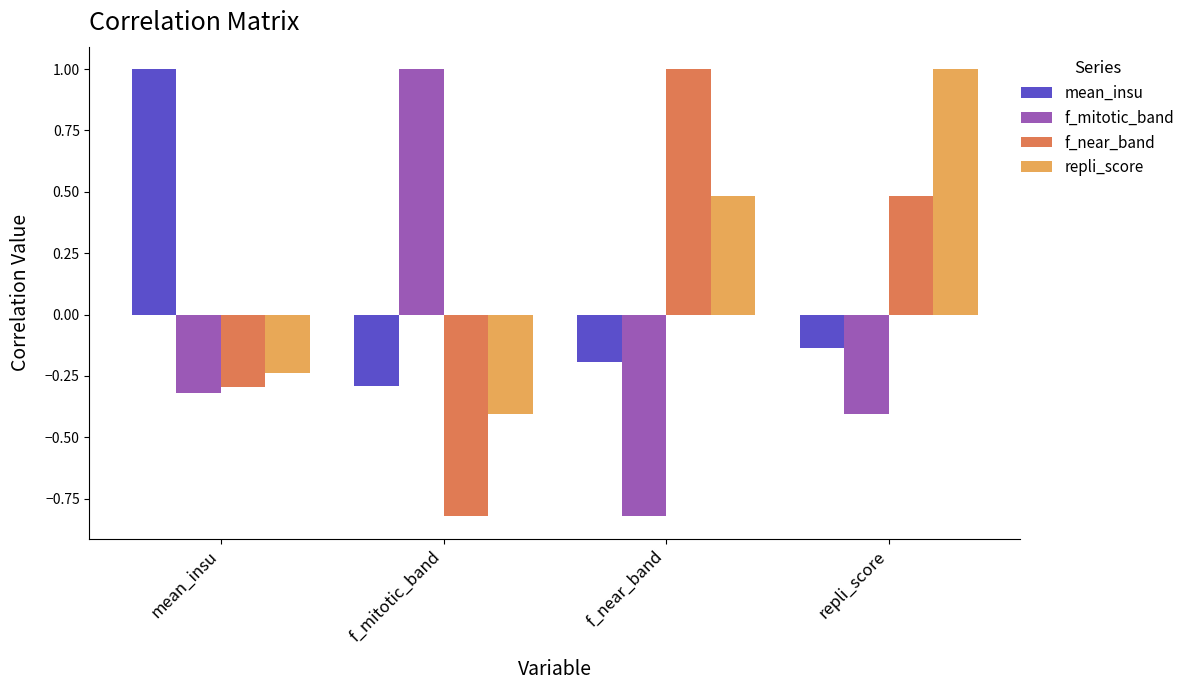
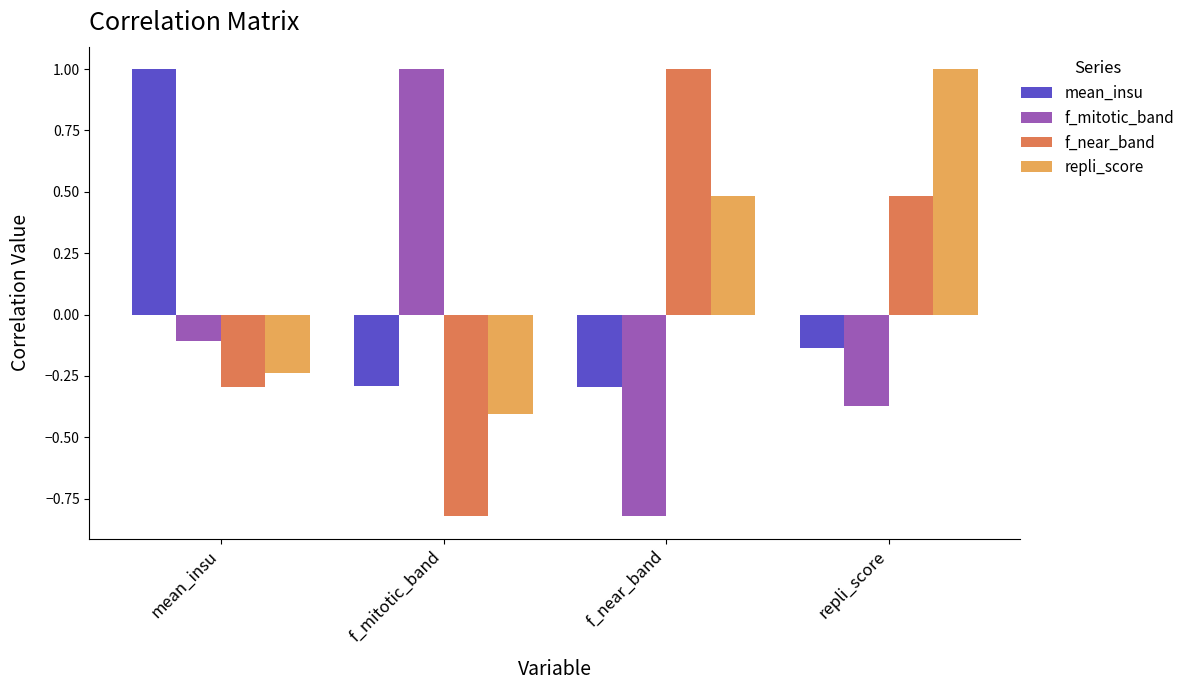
f_mitotic_band, mean_insu: -0.32 -> -0.11
mean_insu, f_near_band: -0.19 -> -0.30
f_mitotic_band, repli_score: -0.41 -> -0.37
